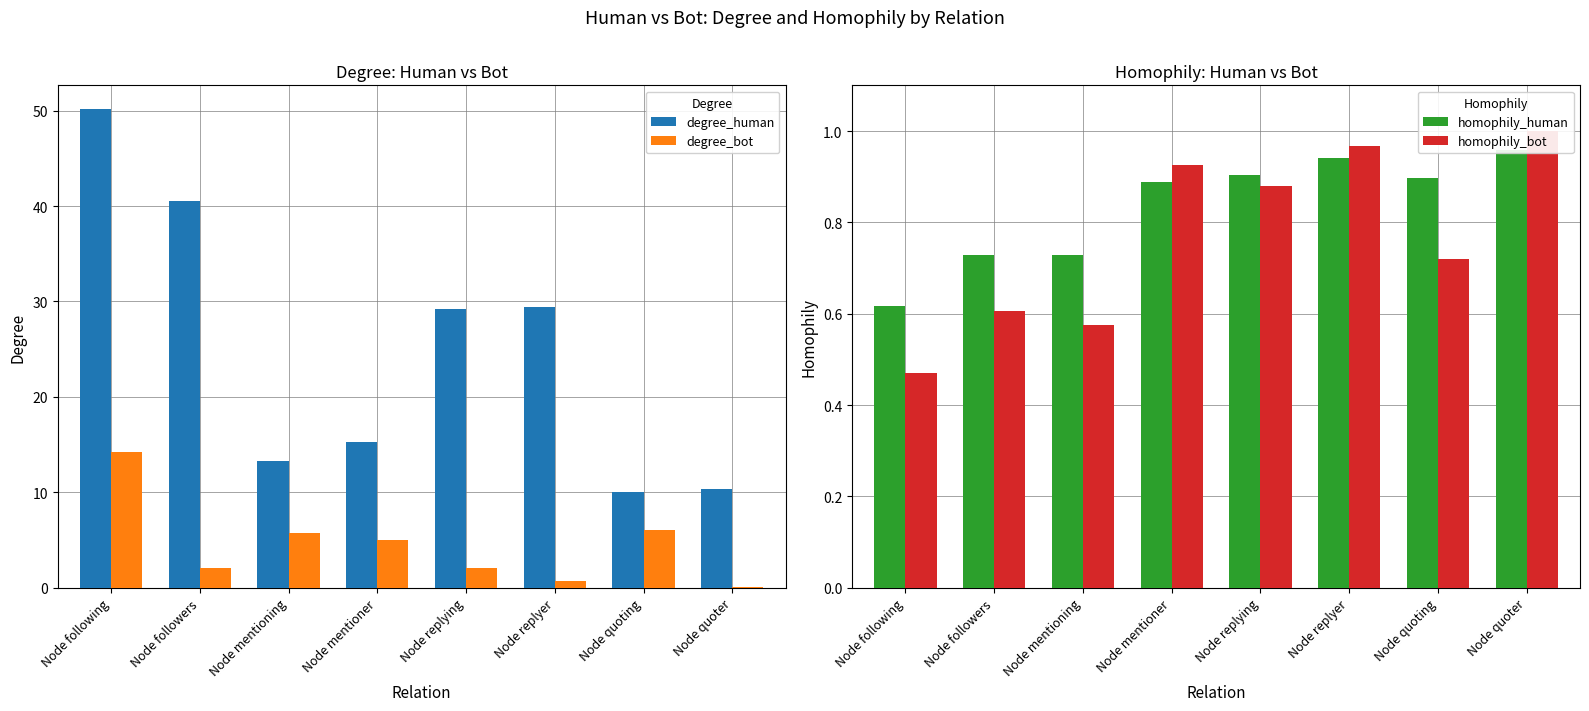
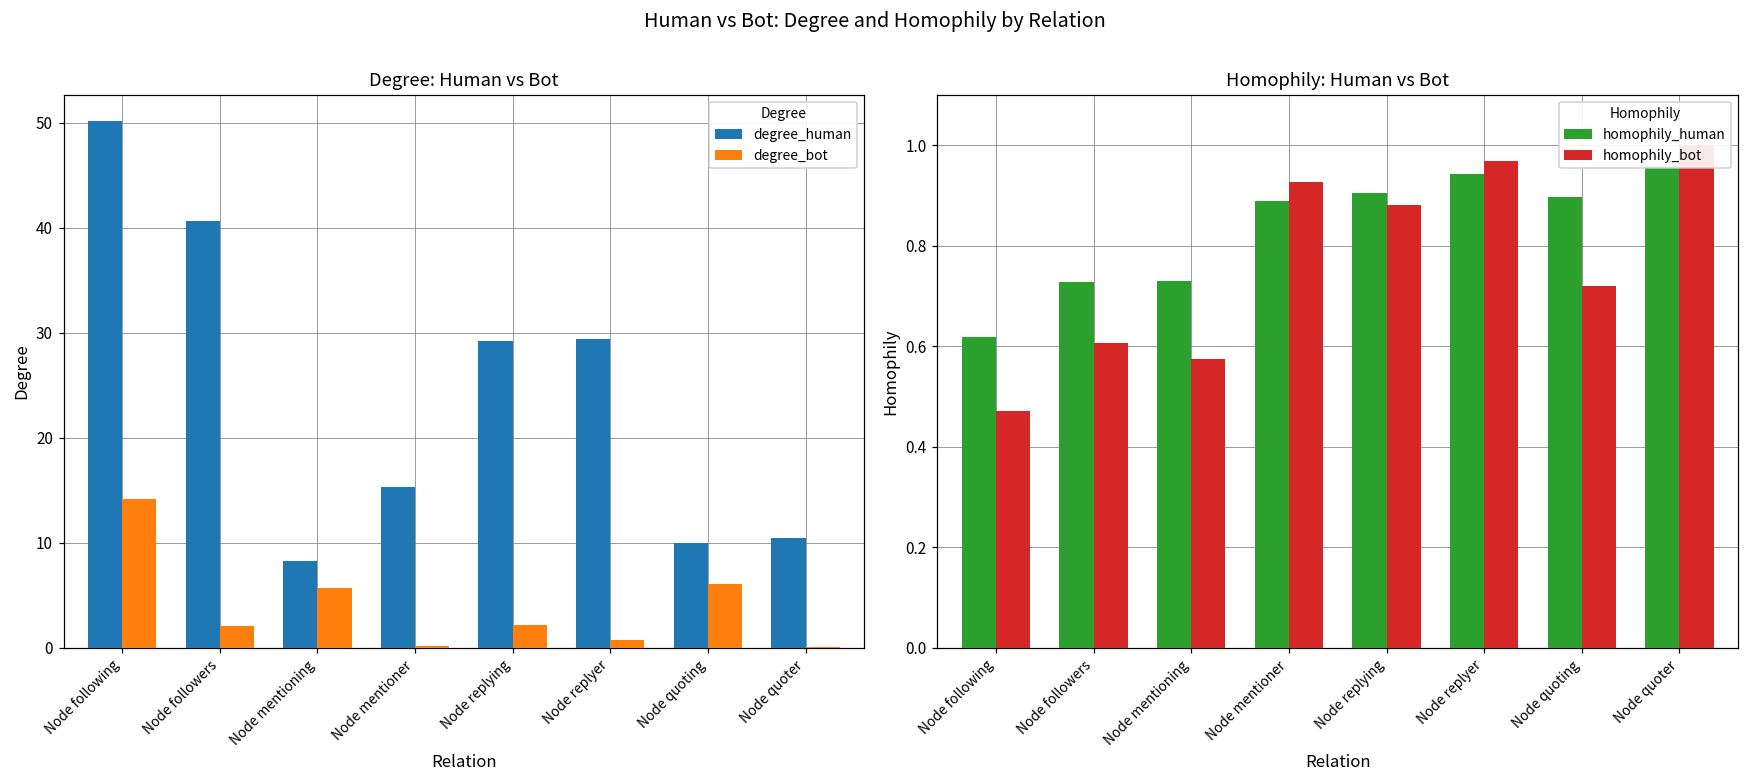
Degree: Human vs Bot, degree_human, Node mentioning: 13 -> 8
Degree: Human vs Bot, degree_bot, Node mentioner: 5 -> 0
